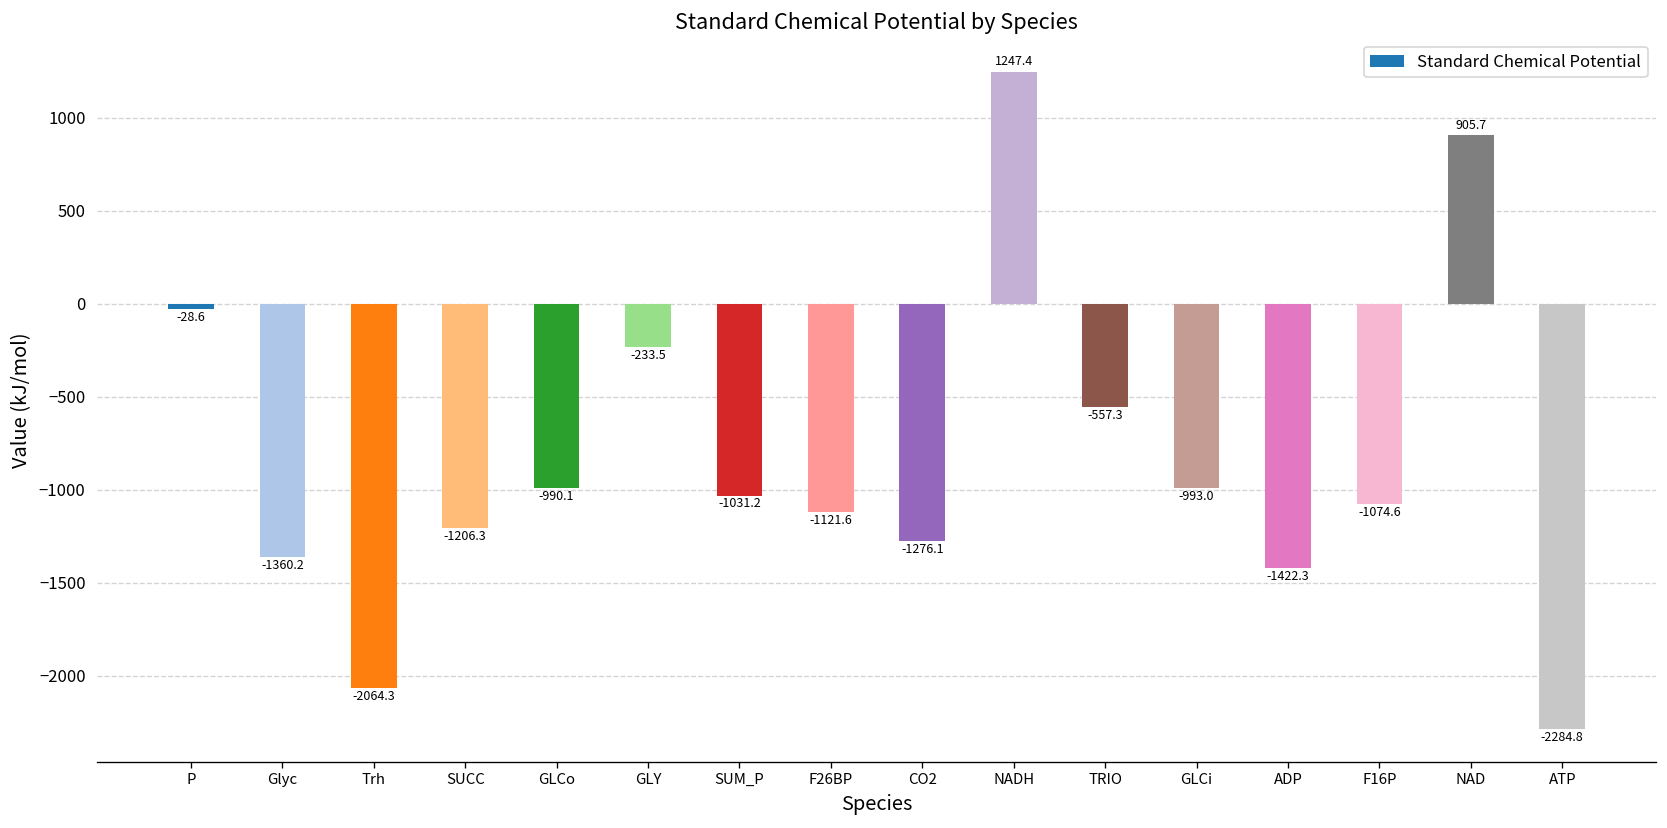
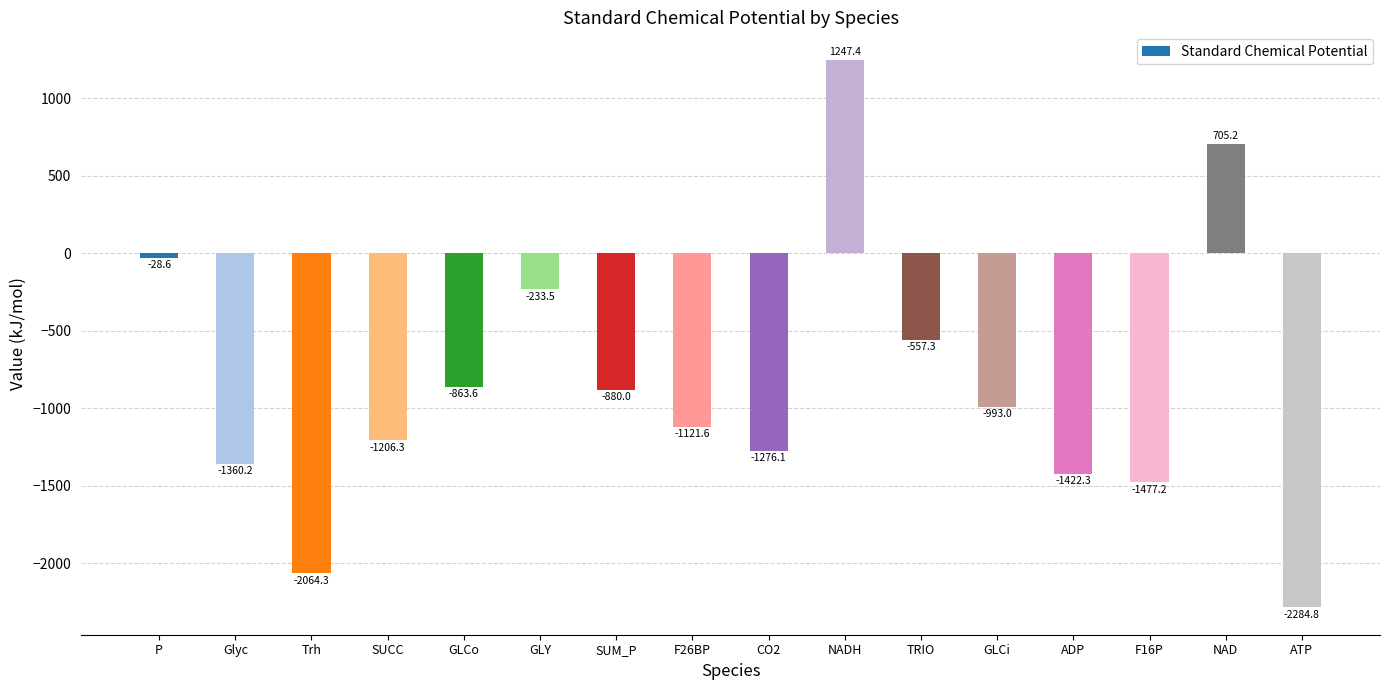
GLCo: -990.1 -> -863.6
SUM_P: -1031.2 -> -880.0
F16P: -1074.6 -> -1477.2
NAD: 905.7 -> 705.2
